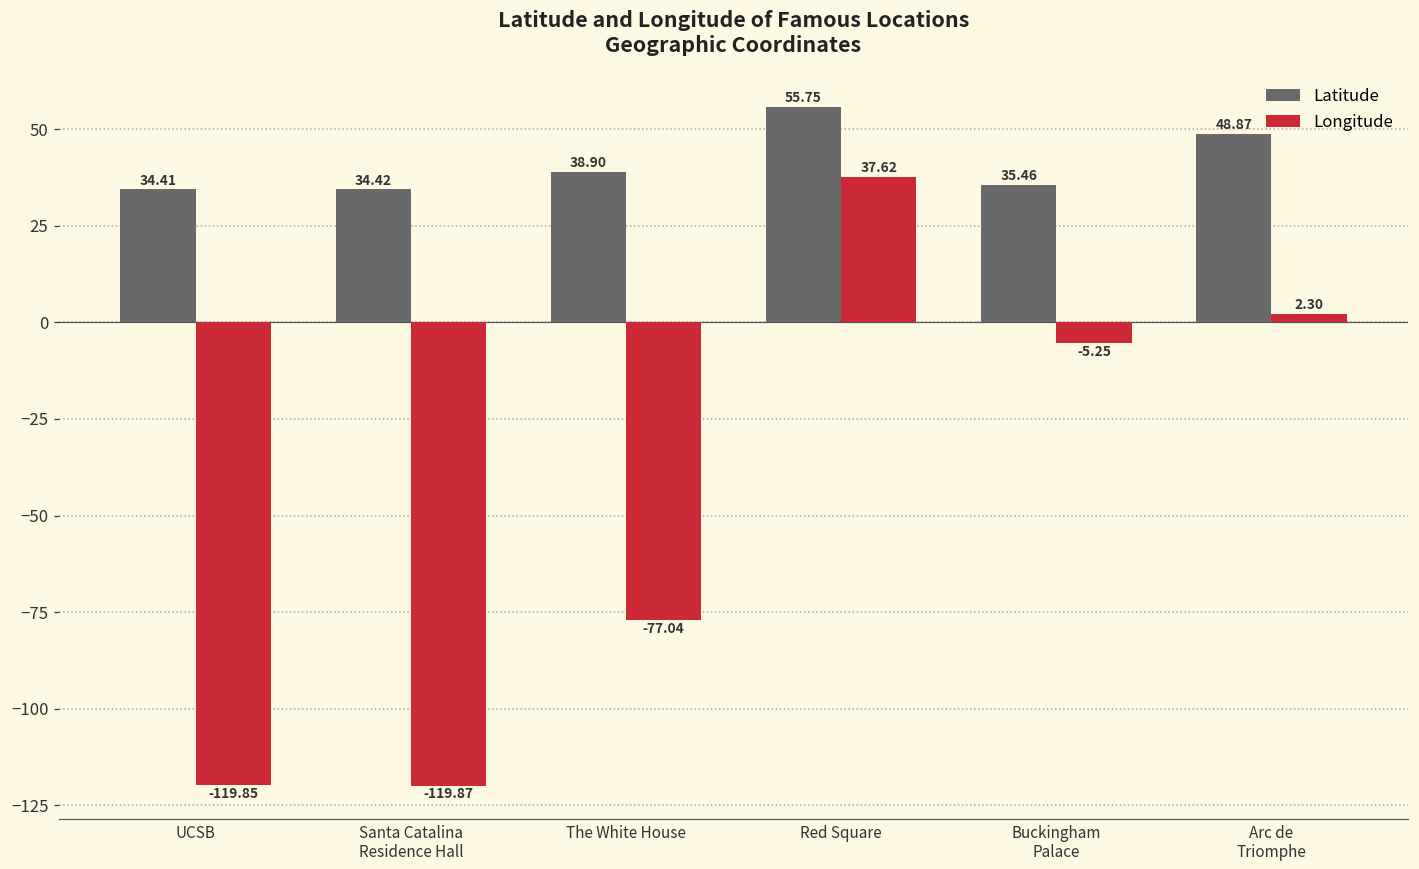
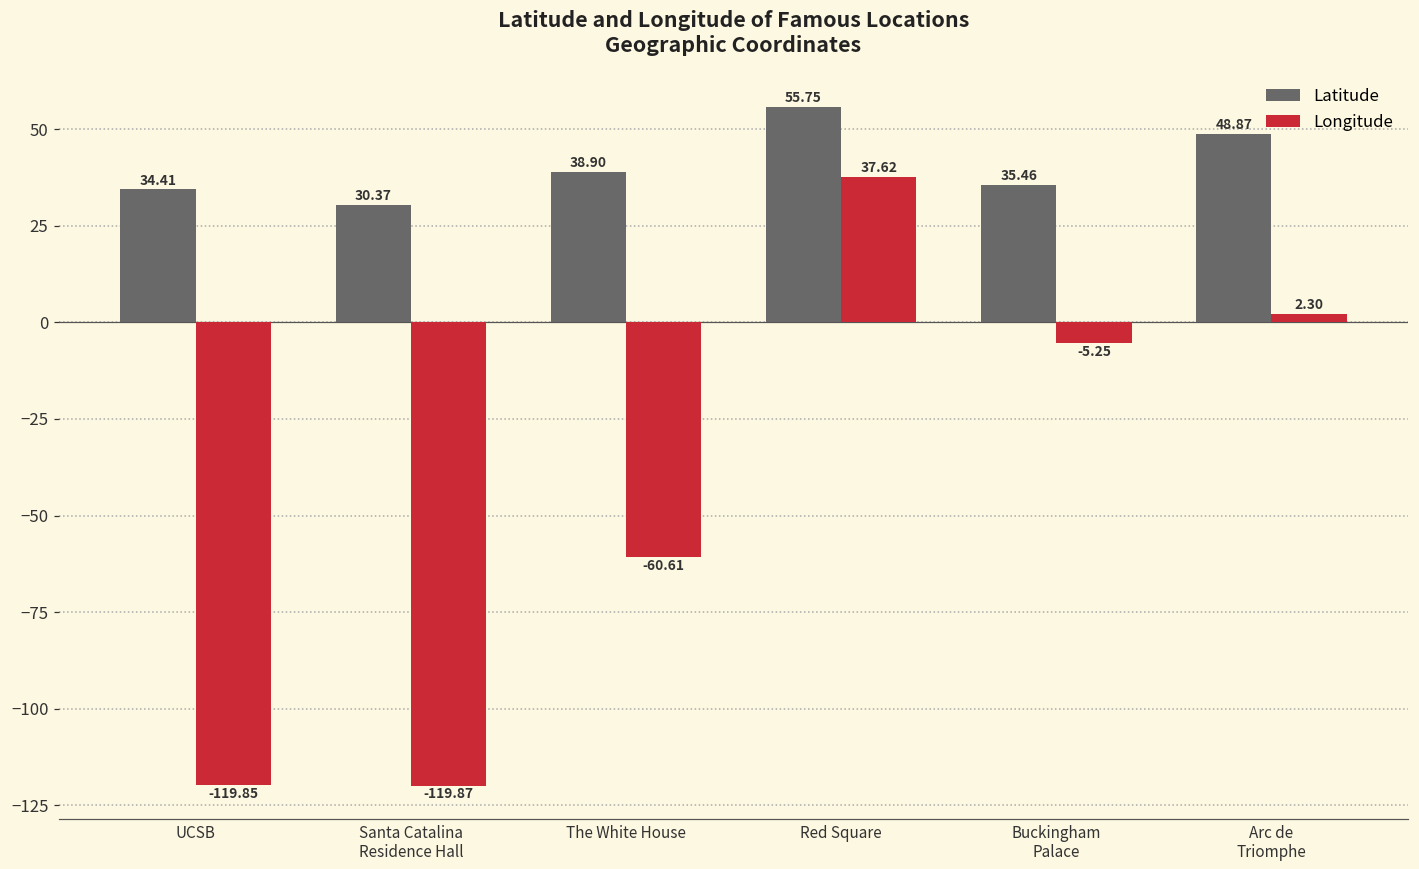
Latitude, Santa Catalina Residence Hall: 34.42 -> 30.37
Longitude, The White House: -77.04 -> -60.61
